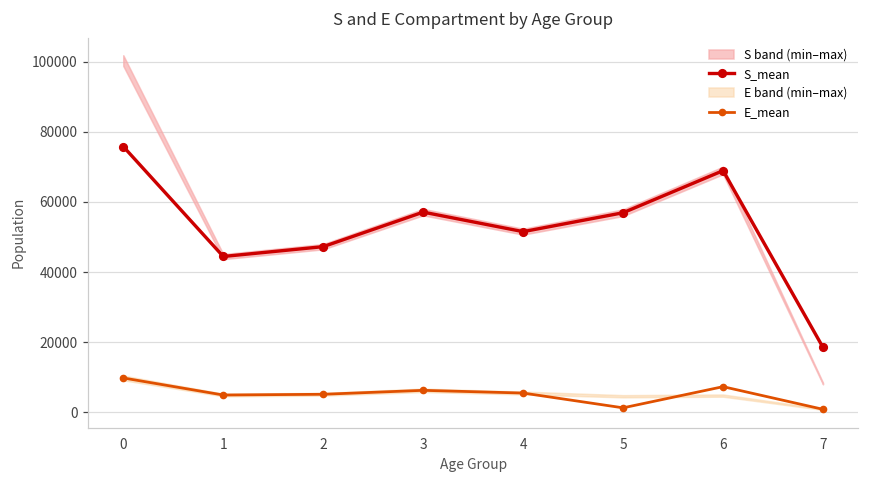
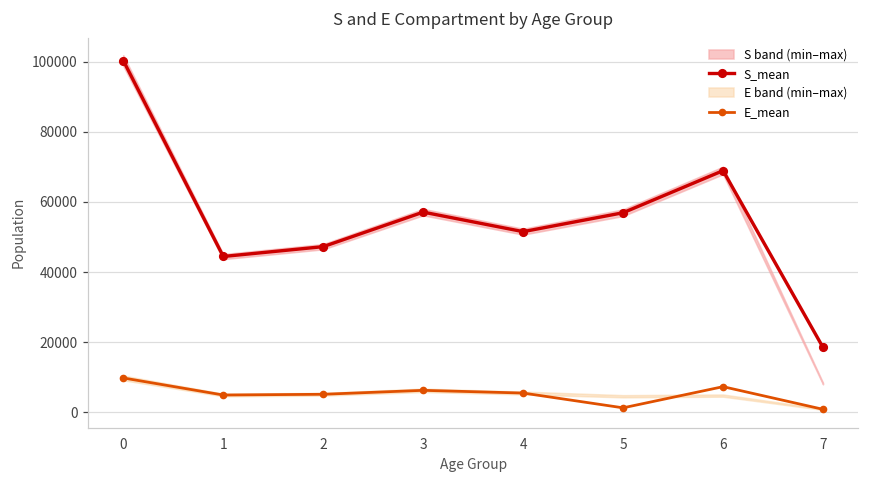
S_mean, 0: 76000 -> 100000
